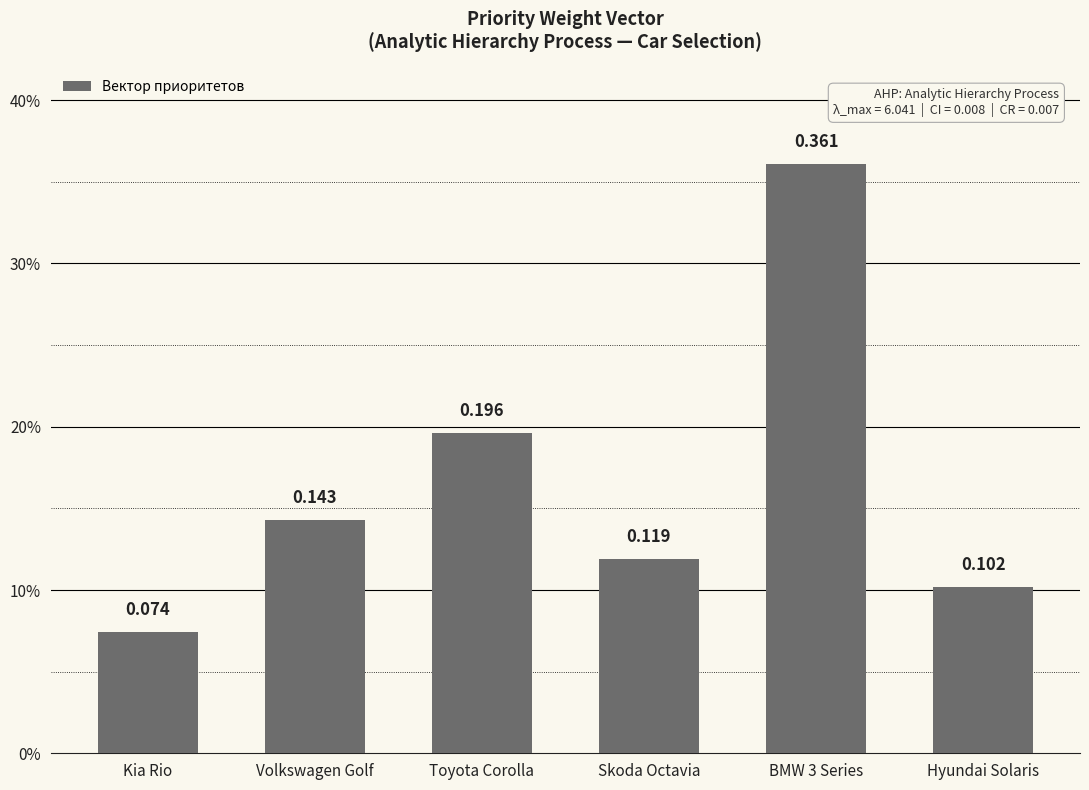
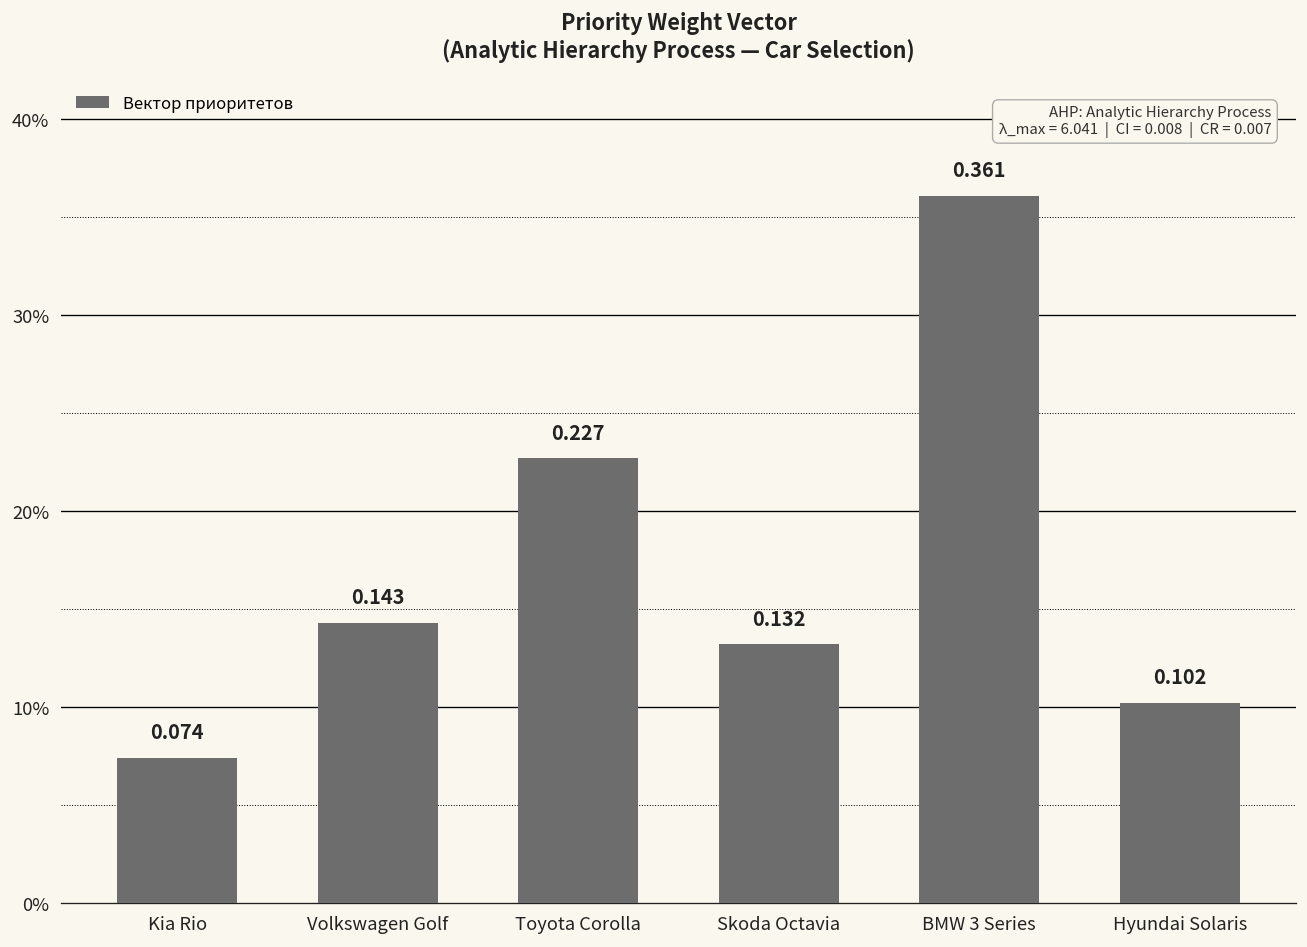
Toyota Corolla: 0.196 -> 0.227
Skoda Octavia: 0.119 -> 0.132
